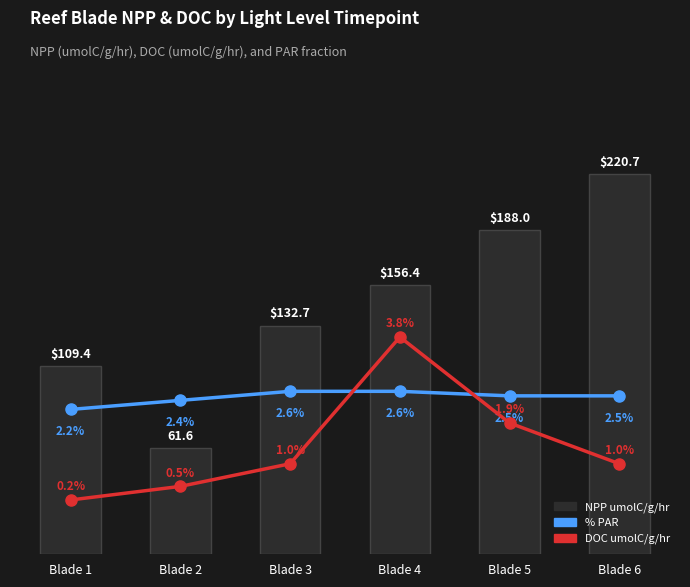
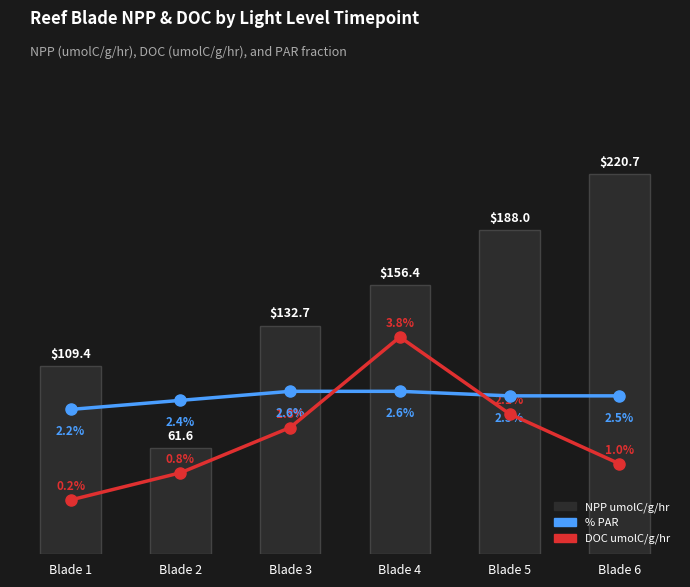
DOC umolC/g/hr, Blade 2: 0.5% -> 0.8%
DOC umolC/g/hr, Blade 3: 1.0% -> 1.8%
DOC umolC/g/hr, Blade 5: 1.9% -> 2.1%
